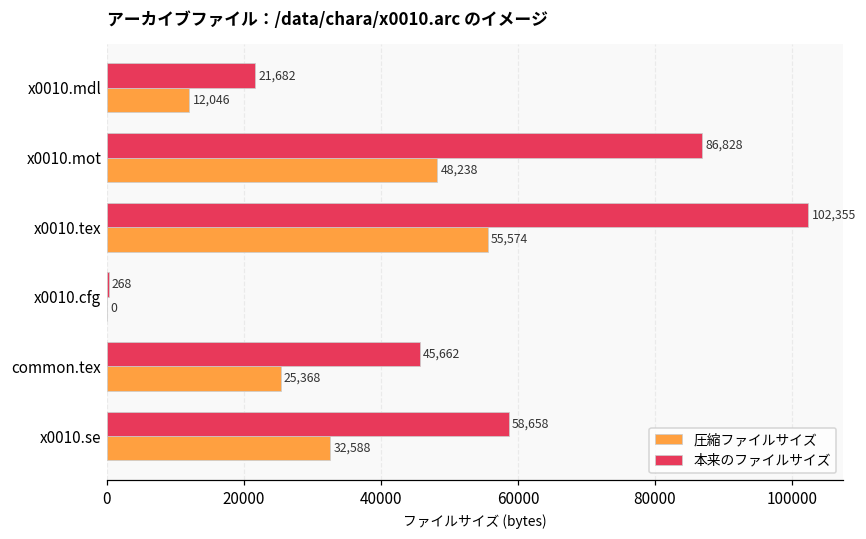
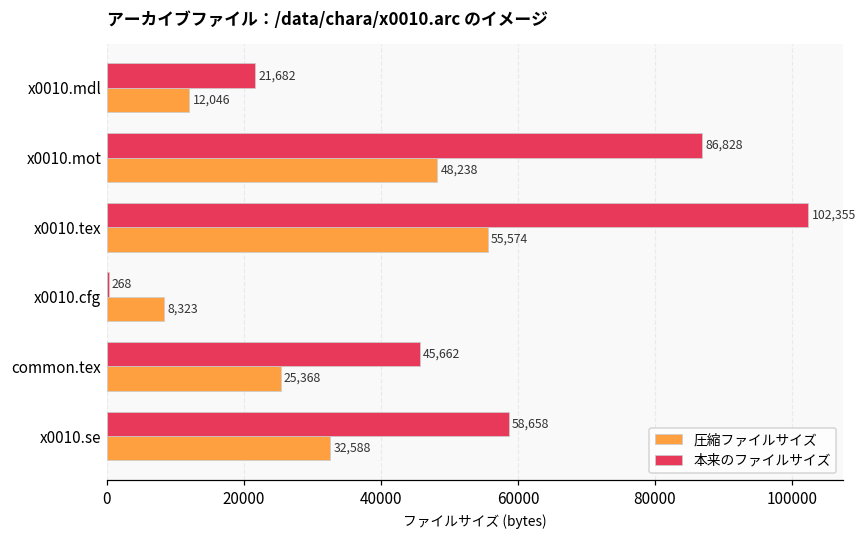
圧縮ファイルサイズ, x0010.cfg: 0 -> 8,323
